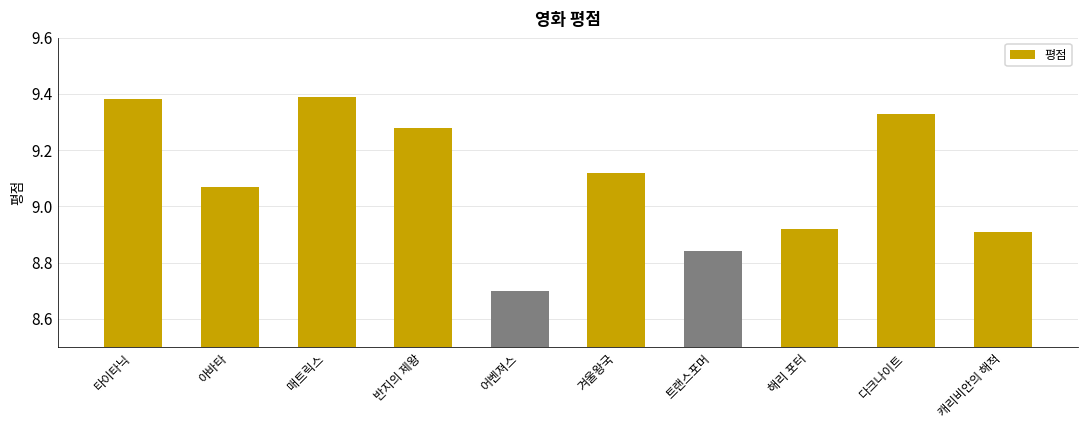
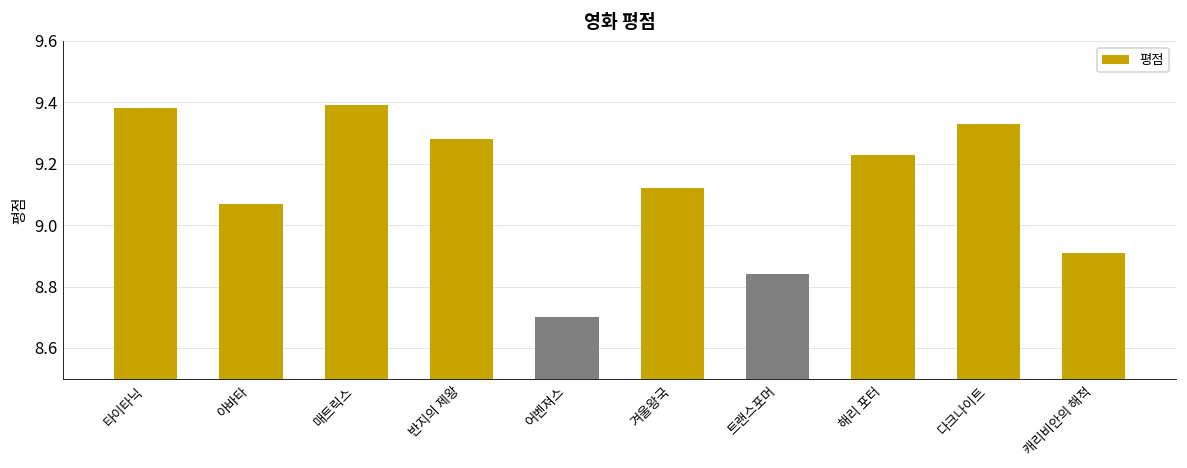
해리 포터: 8.92 -> 9.23
